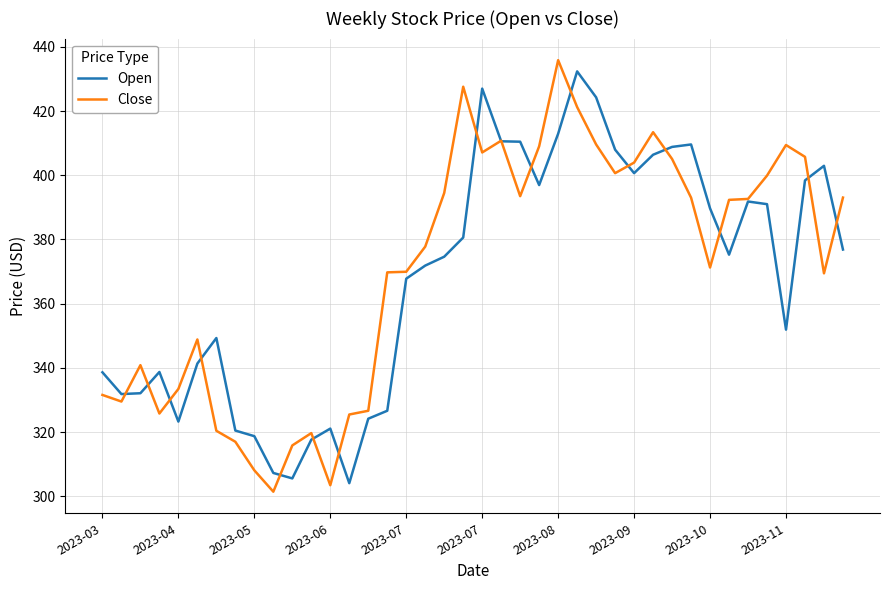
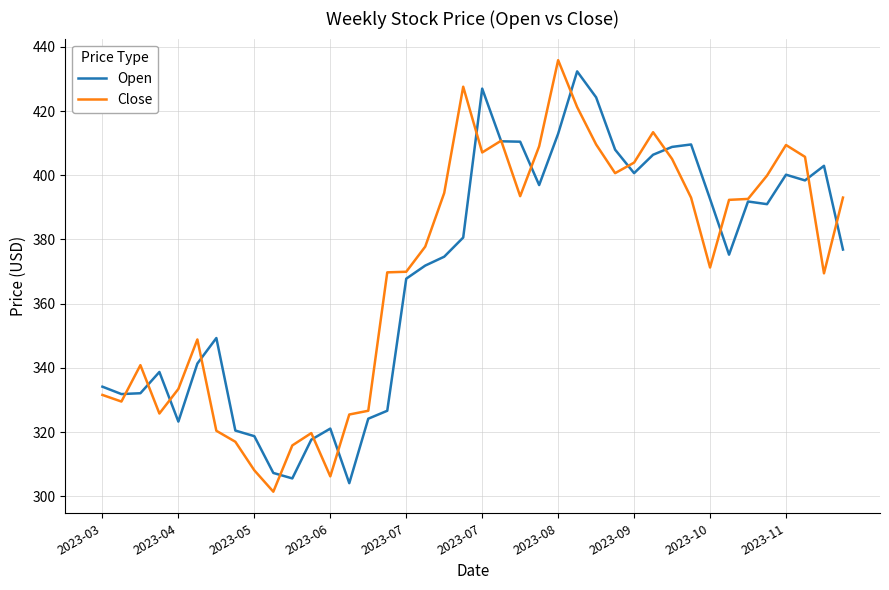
Open, 2023-03: 339 -> 334
Close, 2023-06: 303 -> 306
Open, 2023-10: 390 -> 393
Open, 2023-11: 352 -> 400
